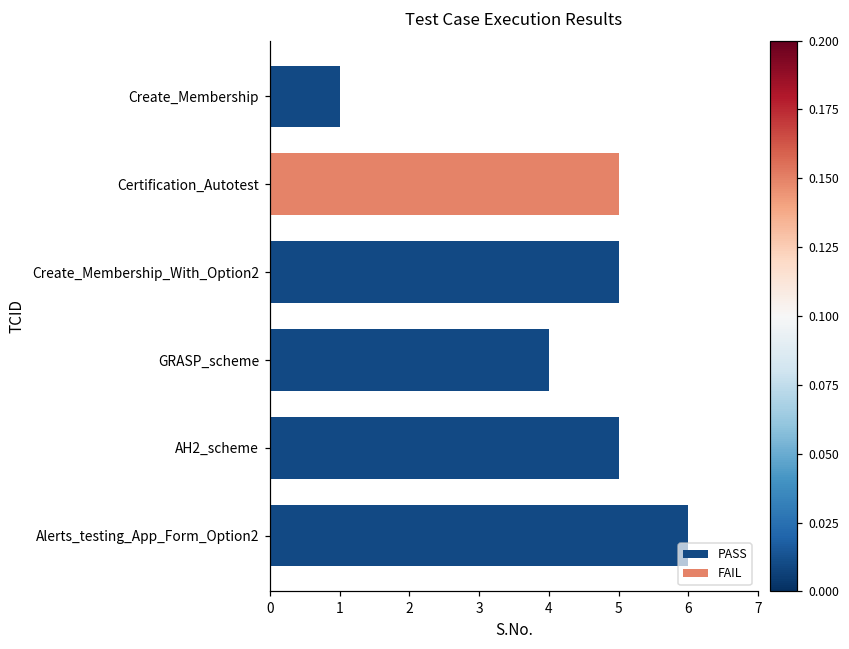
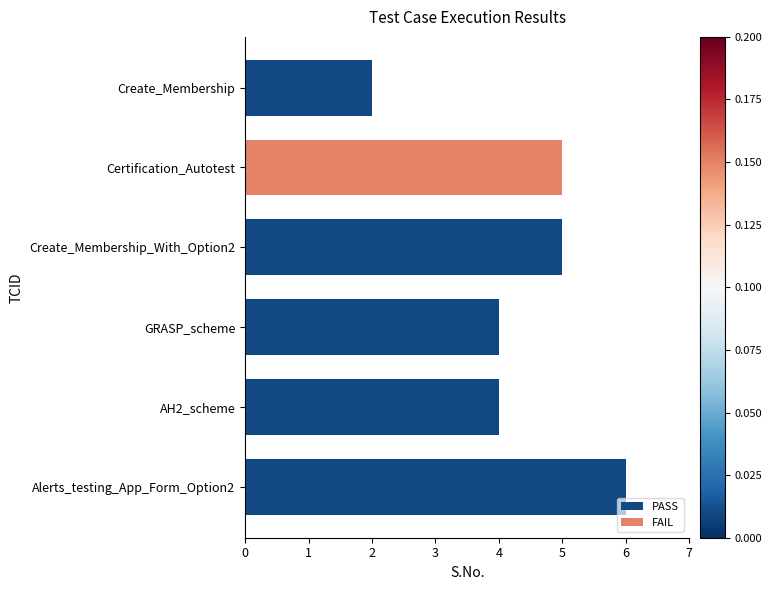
Create_Membership: 1 -> 2
AH2_scheme: 5 -> 4
